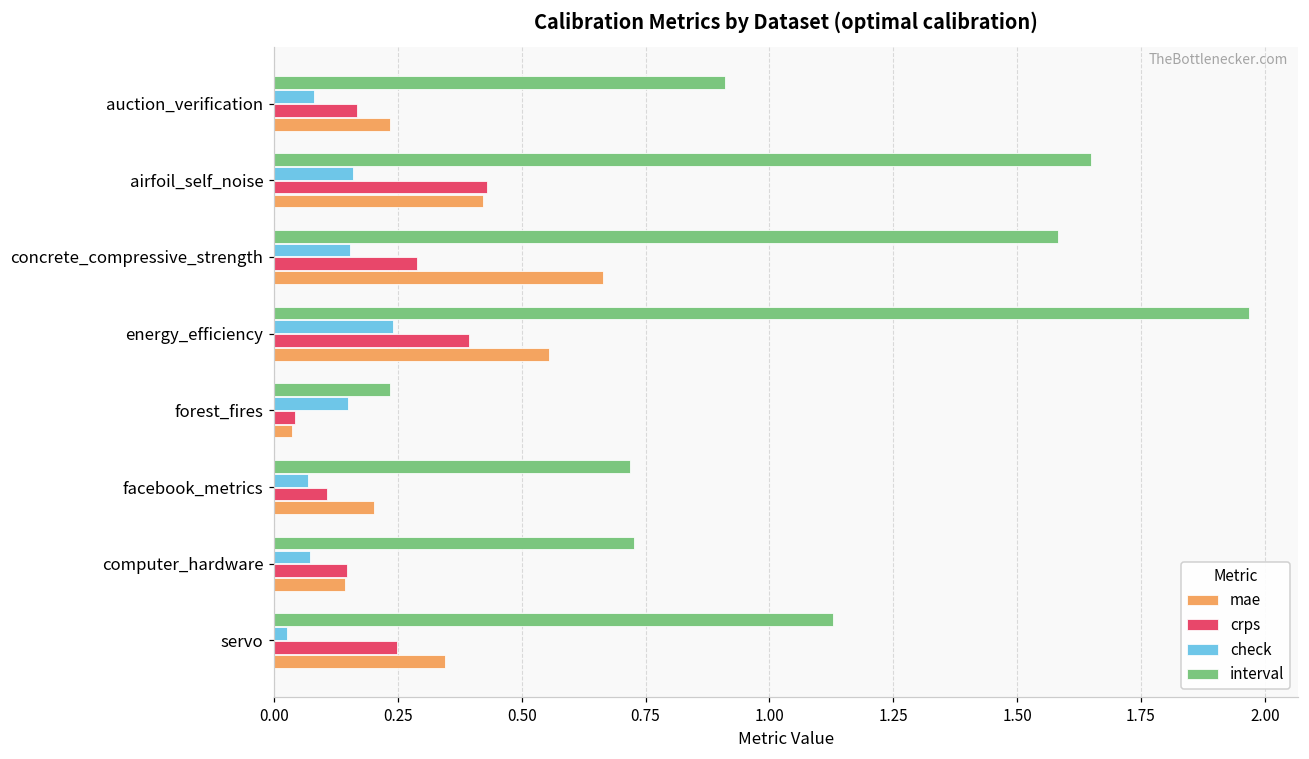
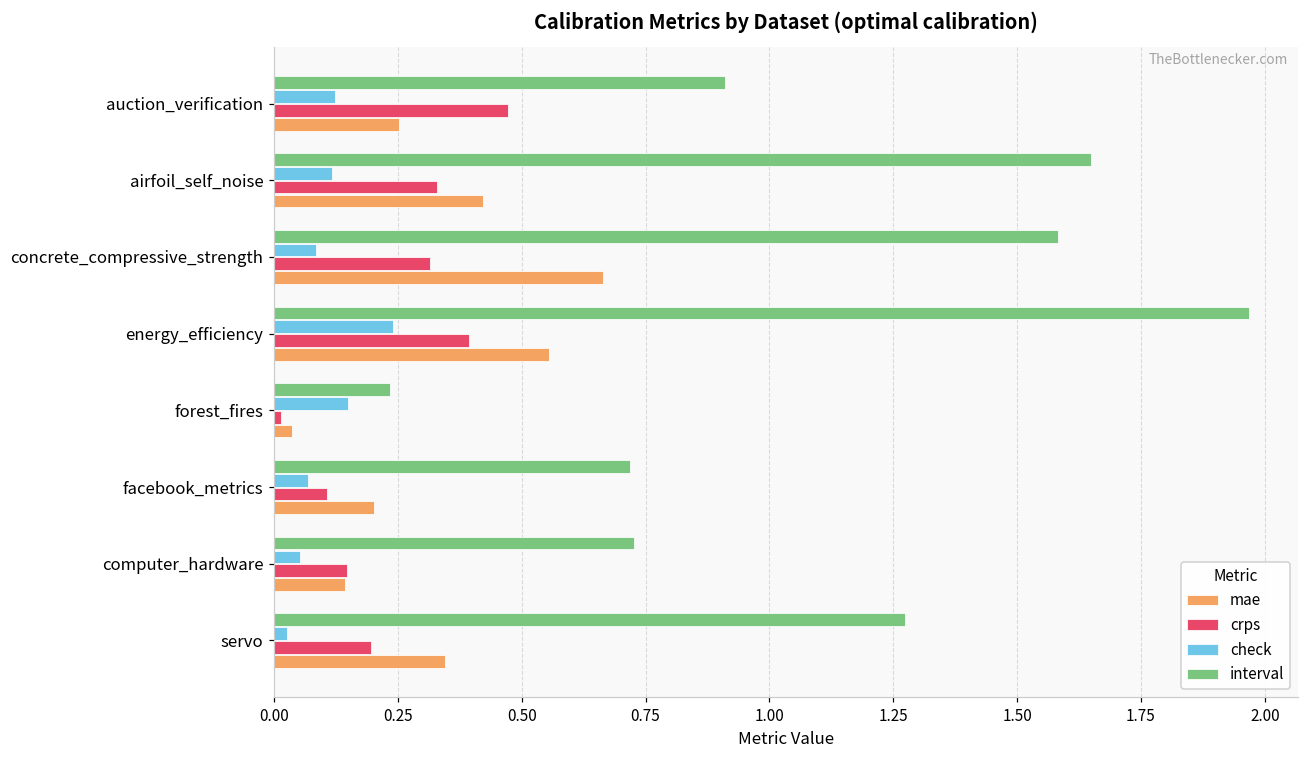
check, auction_verification: 0.08 -> 0.12
crps, auction_verification: 0.17 -> 0.47
mae, auction_verification: 0.23 -> 0.25
check, airfoil_self_noise: 0.16 -> 0.12
crps, airfoil_self_noise: 0.43 -> 0.33
check, concrete_compressive_strength: 0.15 -> 0.08
crps, concrete_compressive_strength: 0.29 -> 0.31
crps, forest_fires: 0.04 -> 0.01
check, computer_hardware: 0.07 -> 0.05
interval, servo: 1.13 -> 1.27
crps, servo: 0.25 -> 0.20
